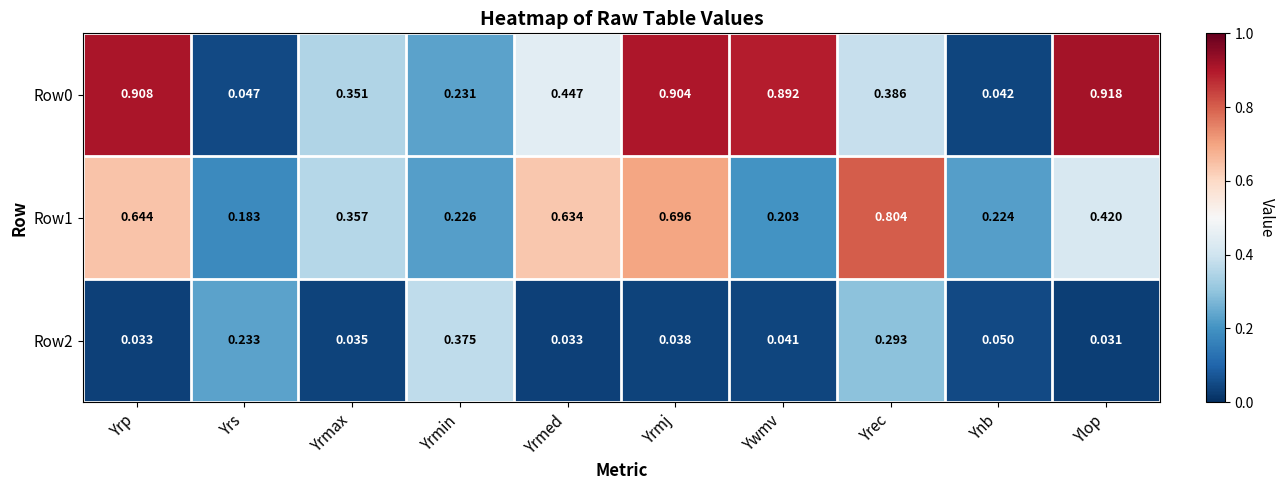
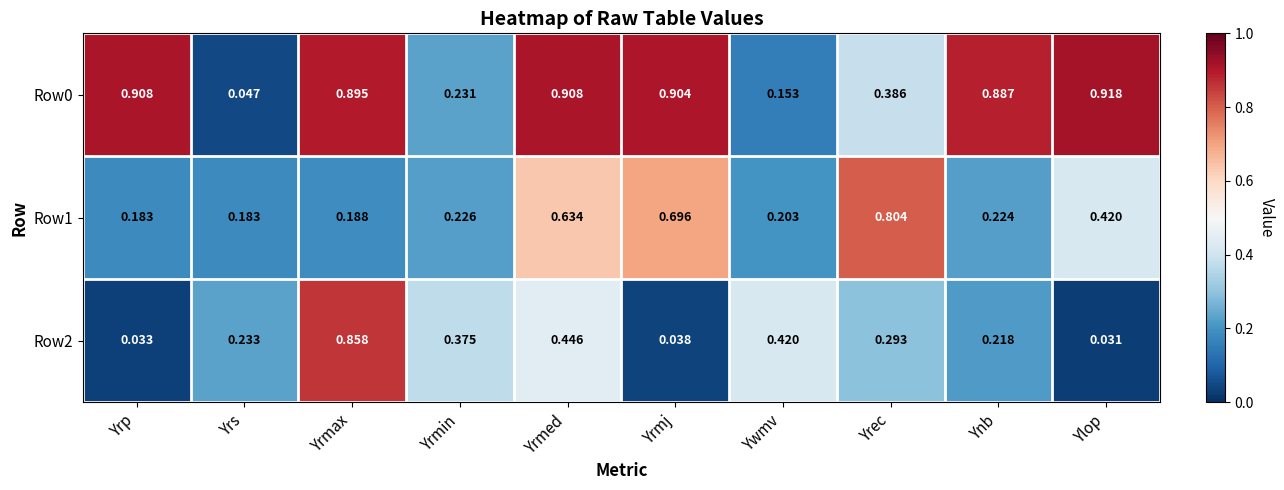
Row0, Yrmax: 0.351 -> 0.895
Row0, Yrmed: 0.447 -> 0.908
Row0, Ywmv: 0.892 -> 0.153
Row0, Ynb: 0.042 -> 0.887
Row1, Yrp: 0.644 -> 0.183
Row1, Yrmax: 0.357 -> 0.188
Row2, Yrmax: 0.035 -> 0.858
Row2, Yrmed: 0.033 -> 0.446
Row2, Ywmv: 0.041 -> 0.420
Row2, Ynb: 0.050 -> 0.218
